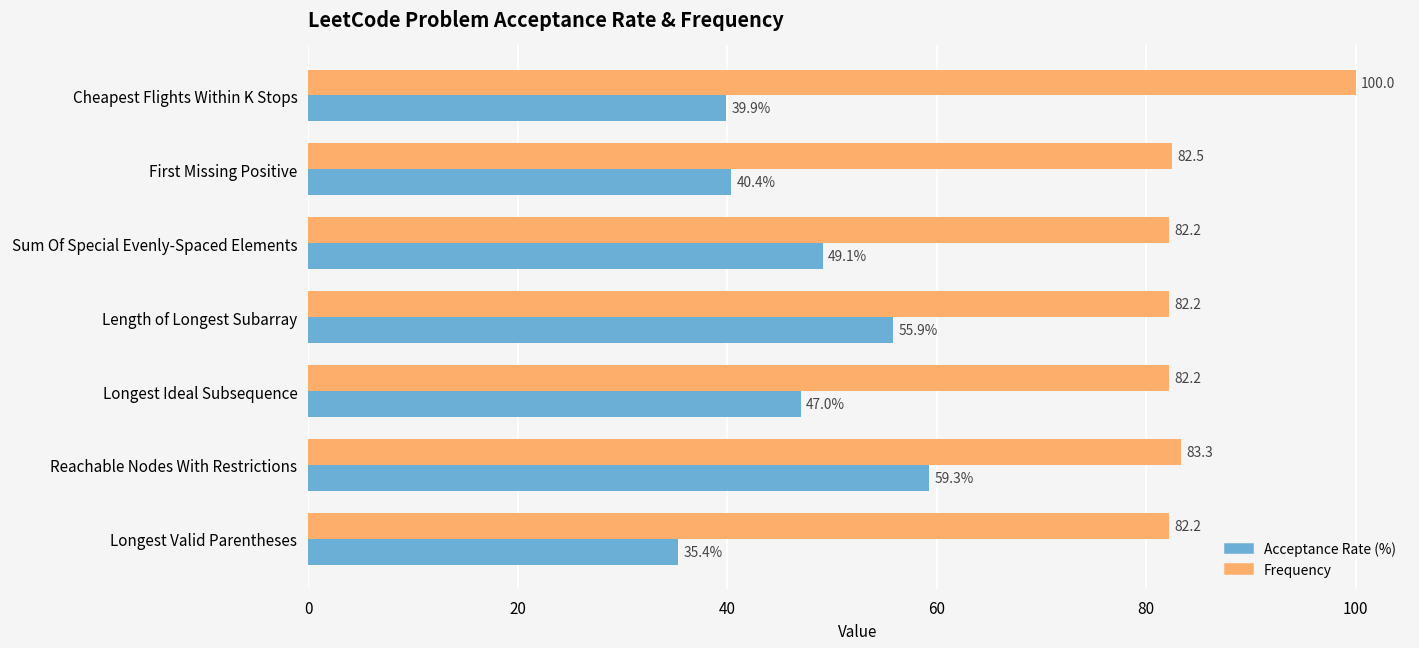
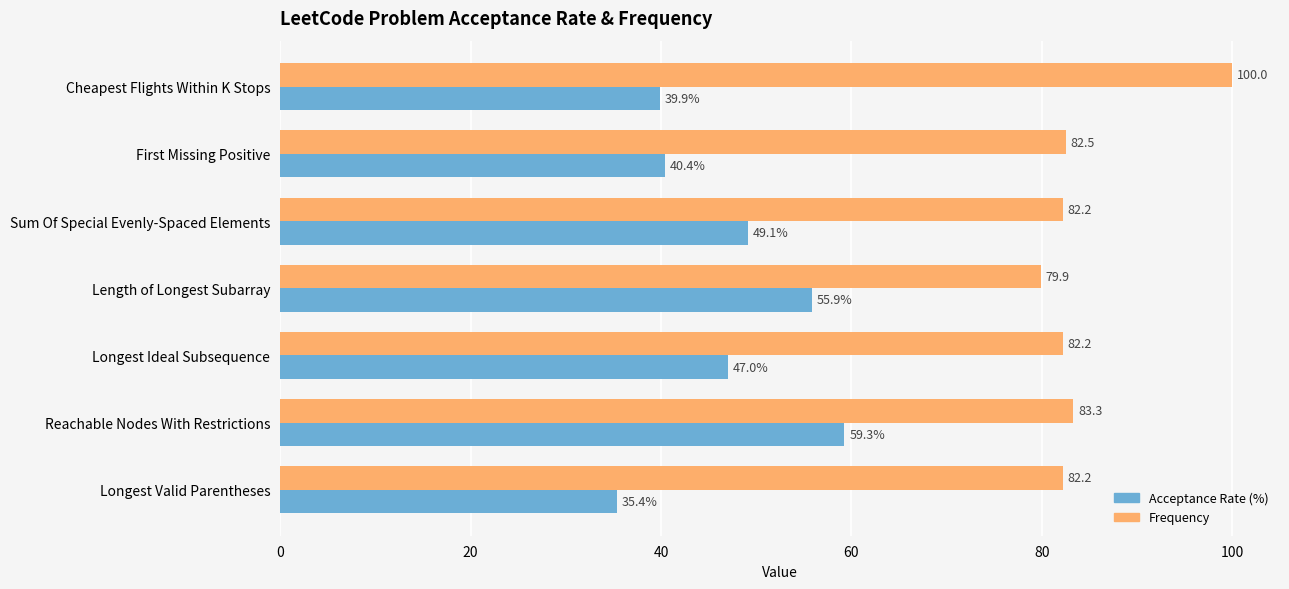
Frequency, Length of Longest Subarray: 82.2 -> 79.9
